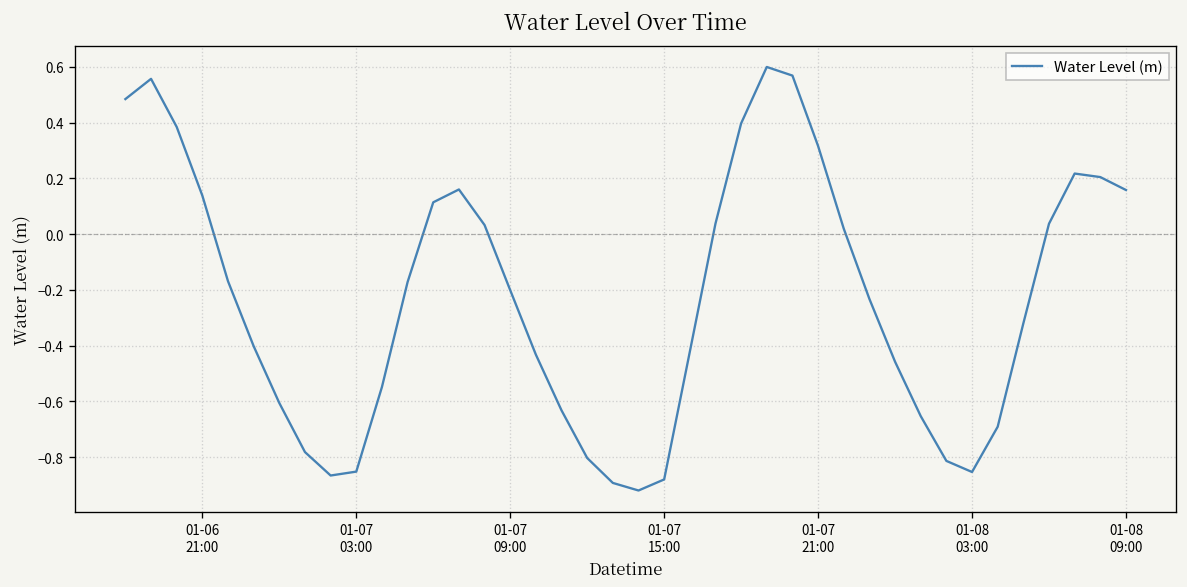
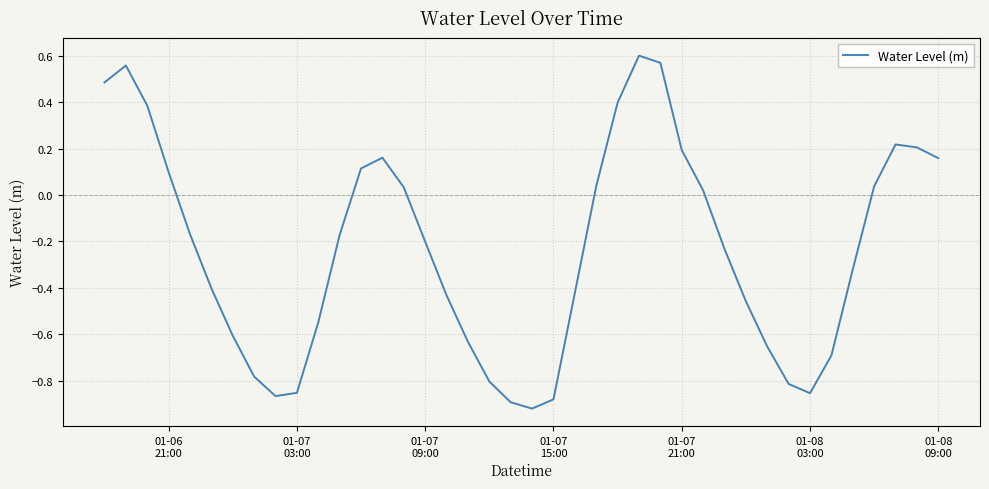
01-06 21:00: 0.14 -> 0.10
01-07 21:00: 0.32 -> 0.19
